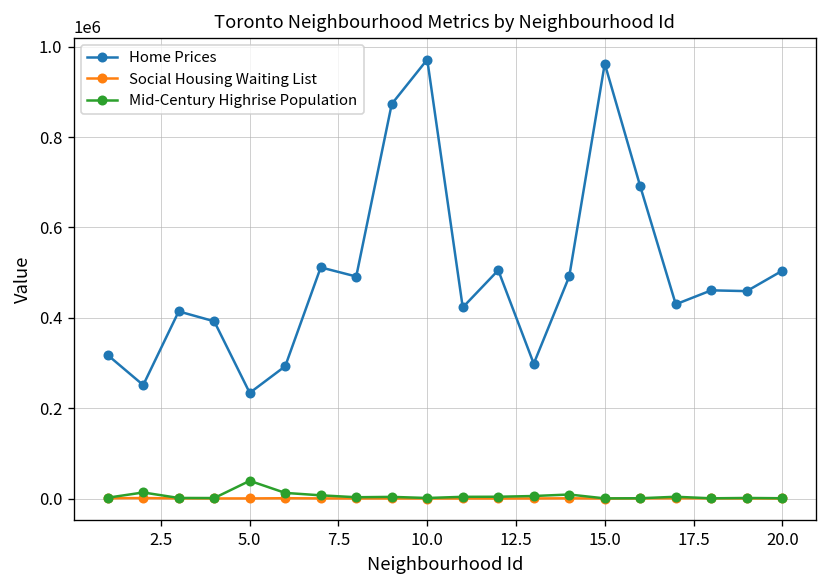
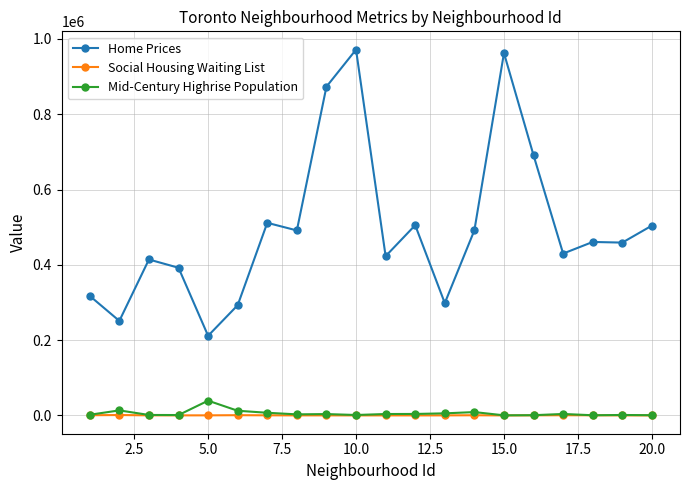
Home Prices, 5.0: 230000 -> 210000
